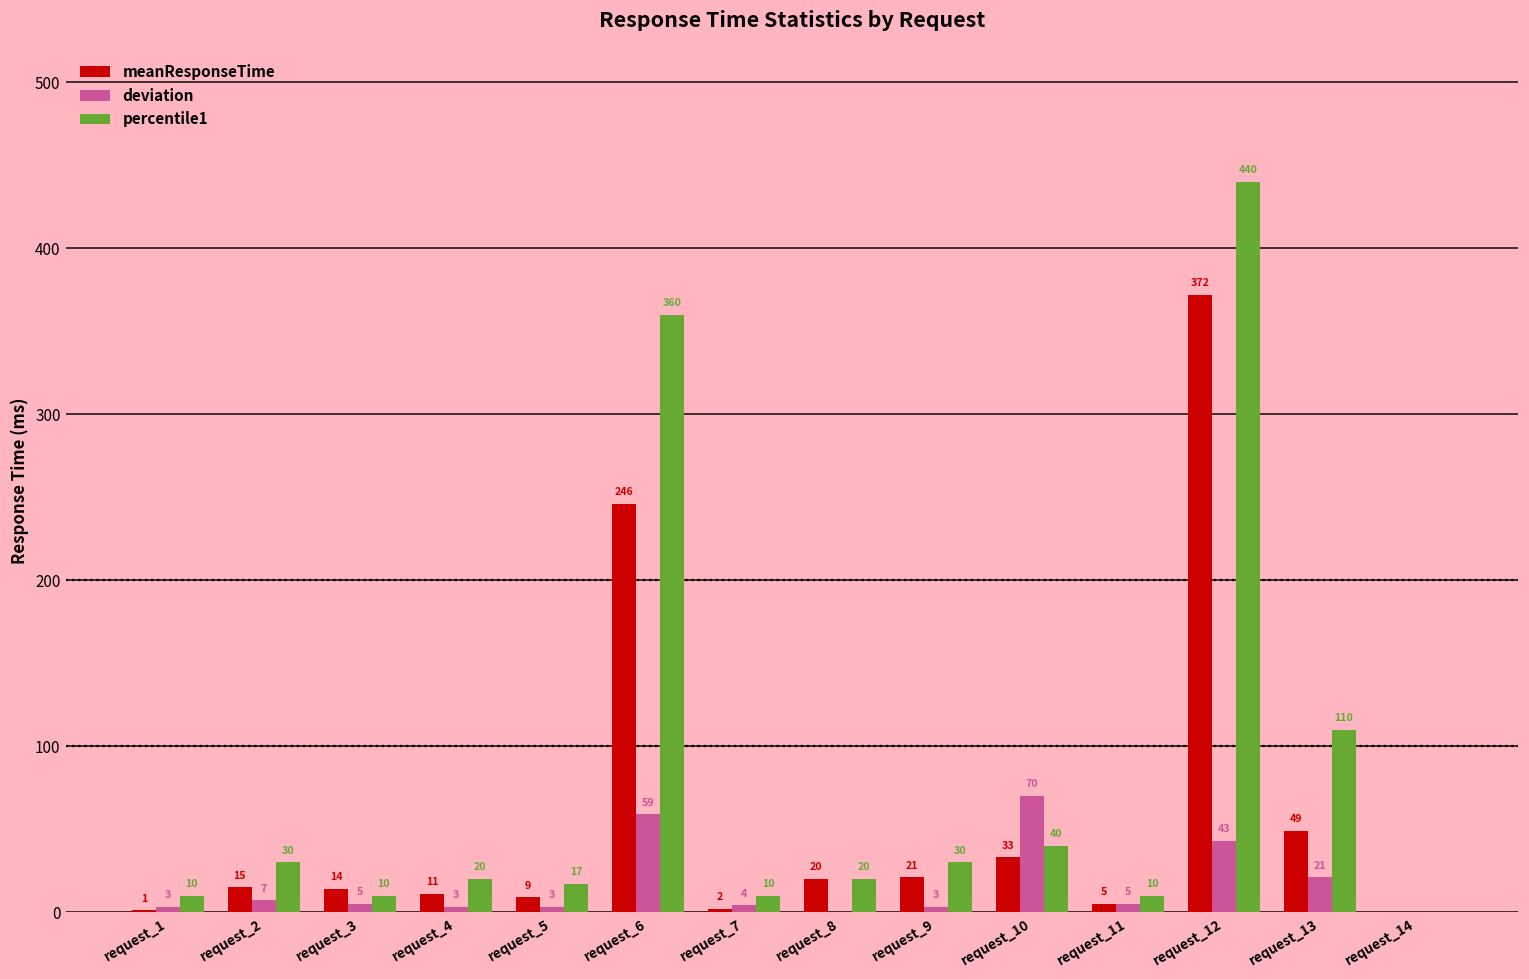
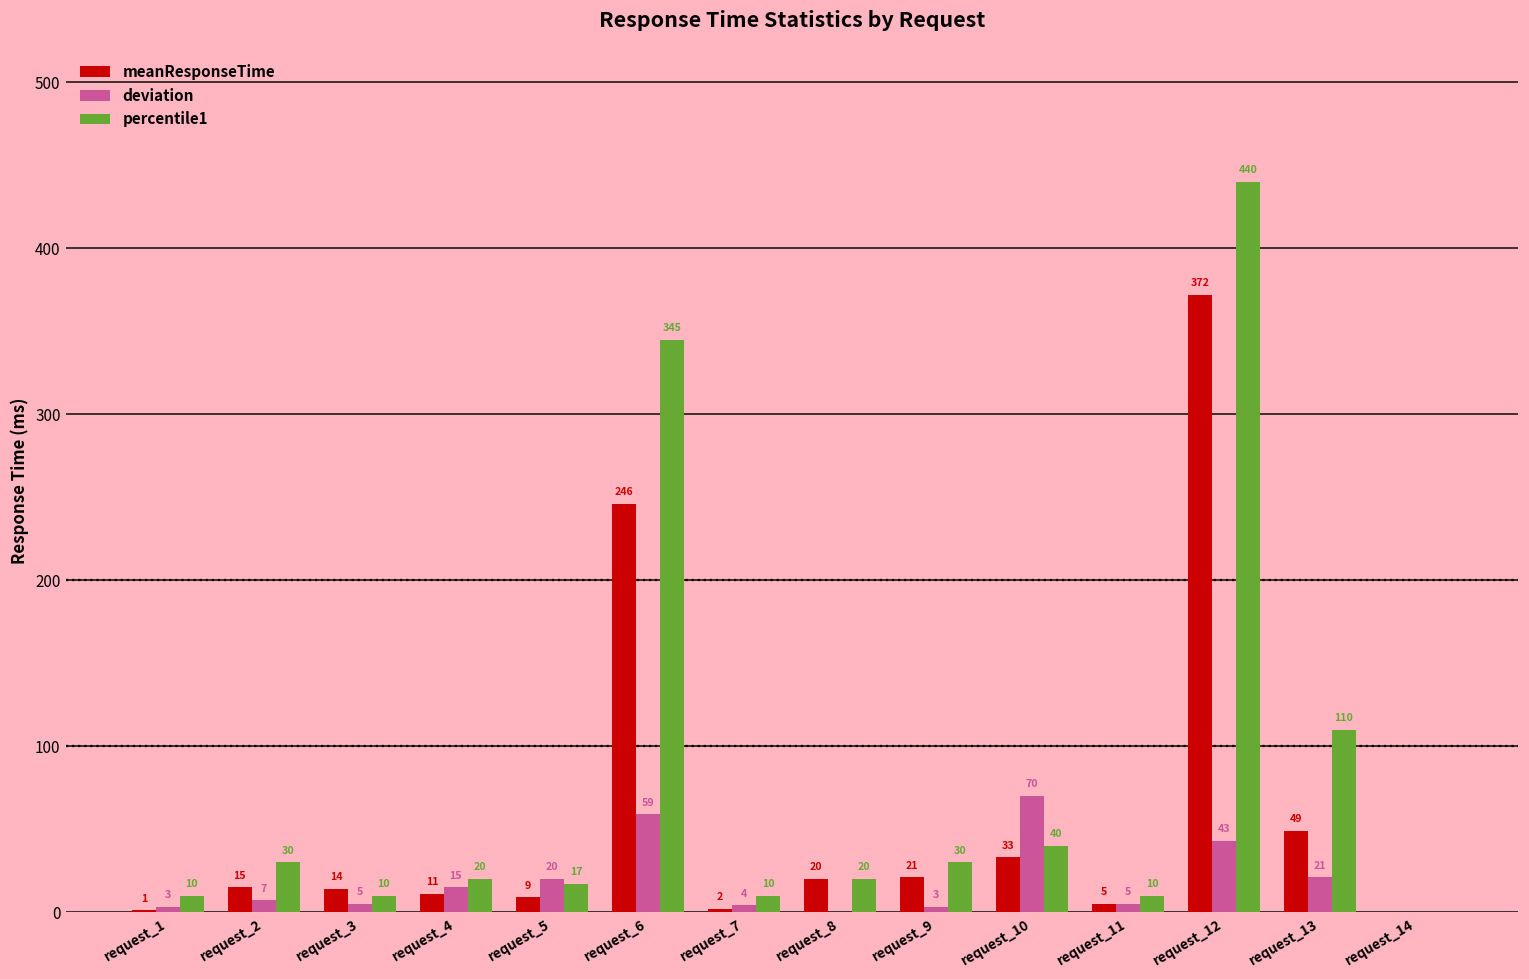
deviation, request_4: 3 -> 15
deviation, request_5: 3 -> 20
percentile1, request_6: 360 -> 345
